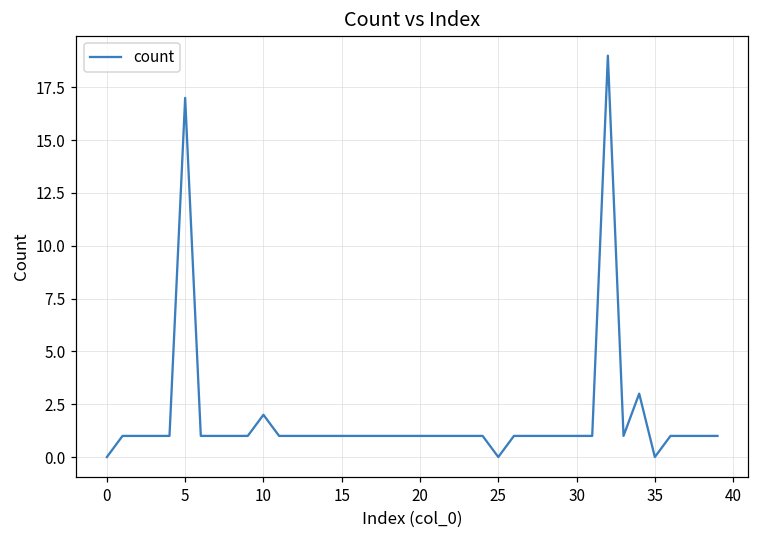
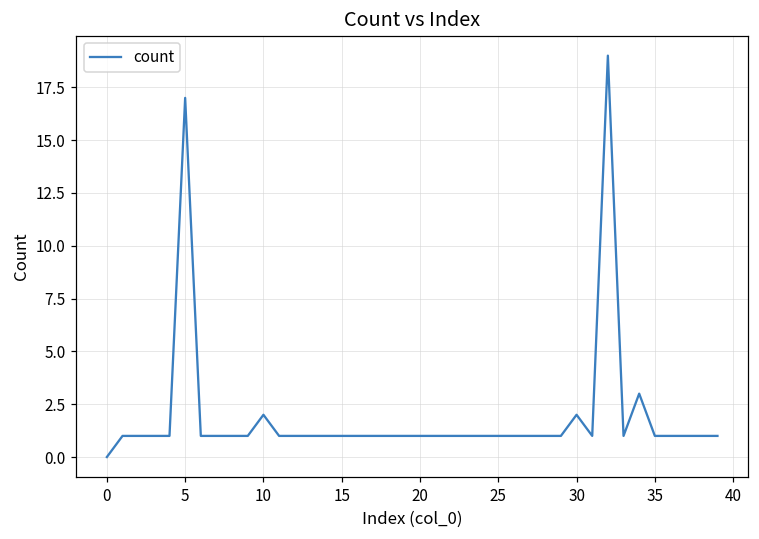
25: 0 -> 1
30: 1 -> 2
35: 0 -> 1
